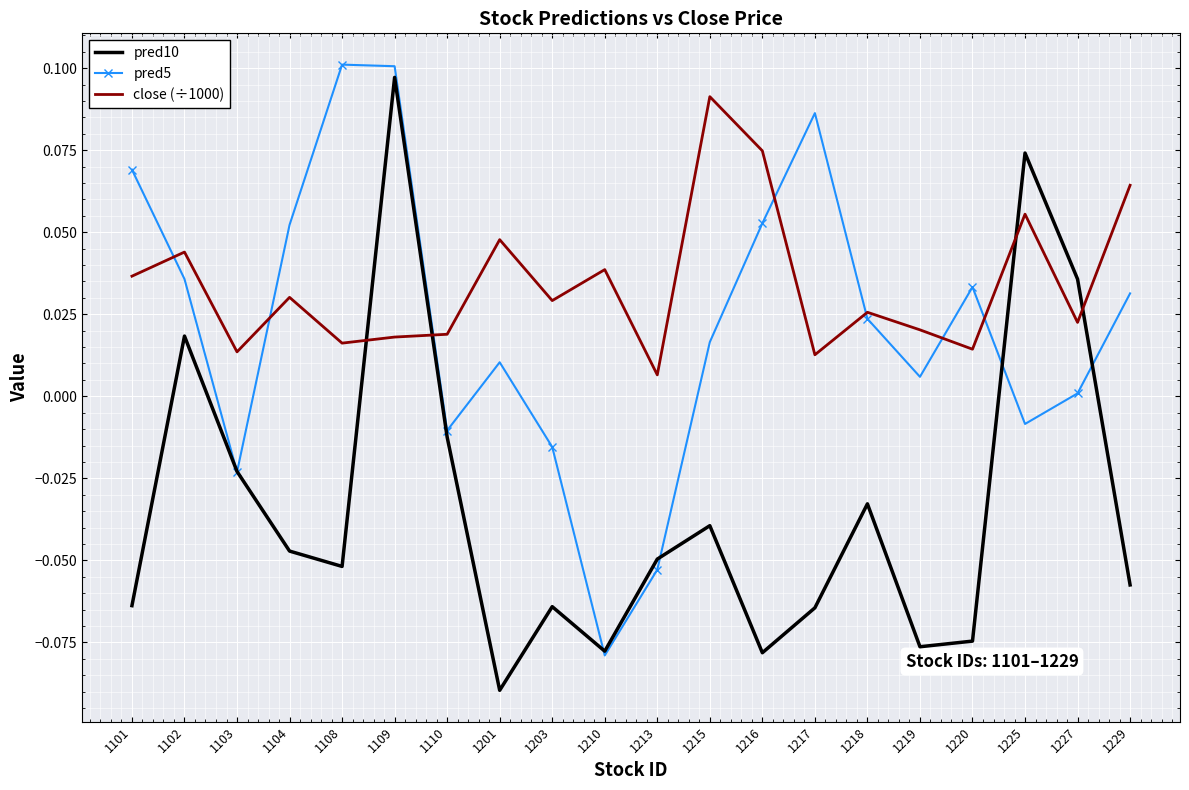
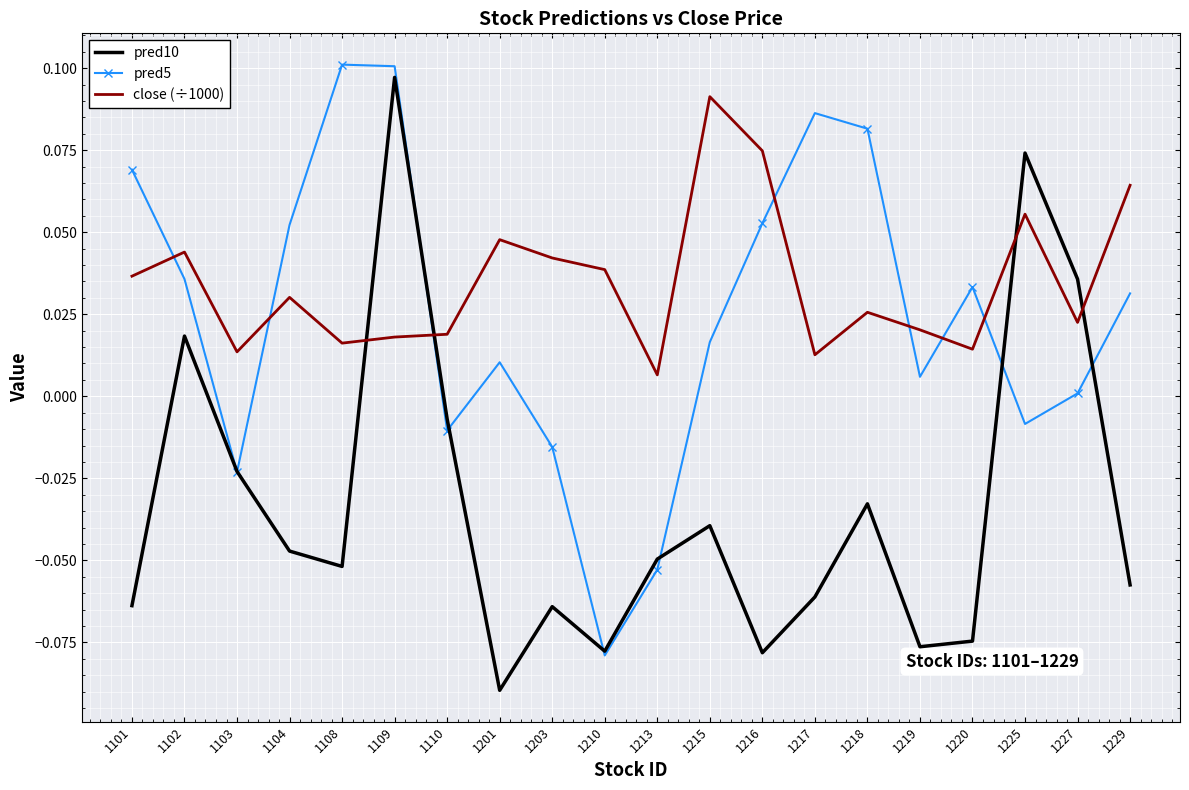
pred10, 1110: -0.012 -> -0.007
close (÷1000), 1203: 0.029 -> 0.042
pred10, 1217: -0.064 -> -0.061
pred5, 1218: 0.024 -> 0.082
